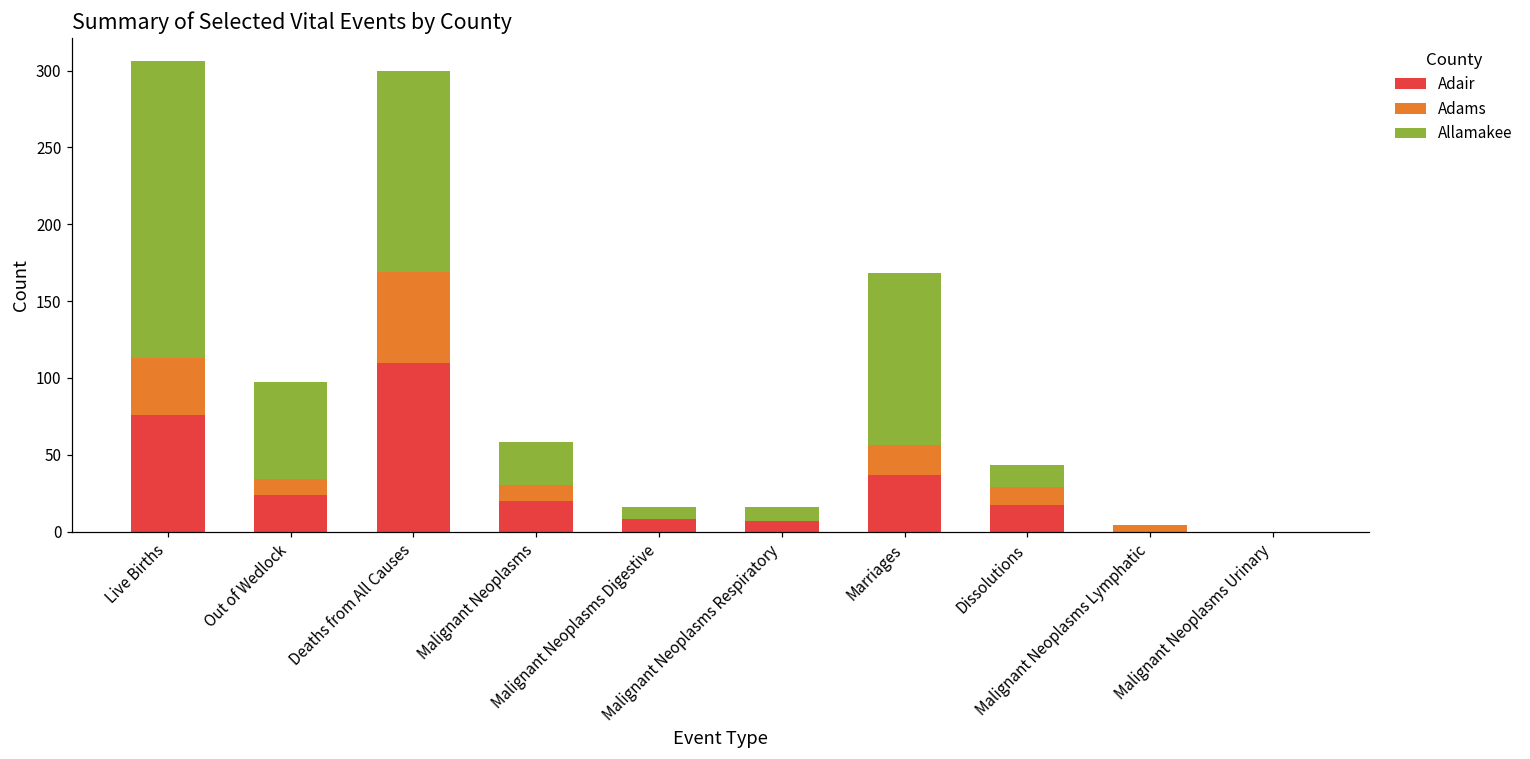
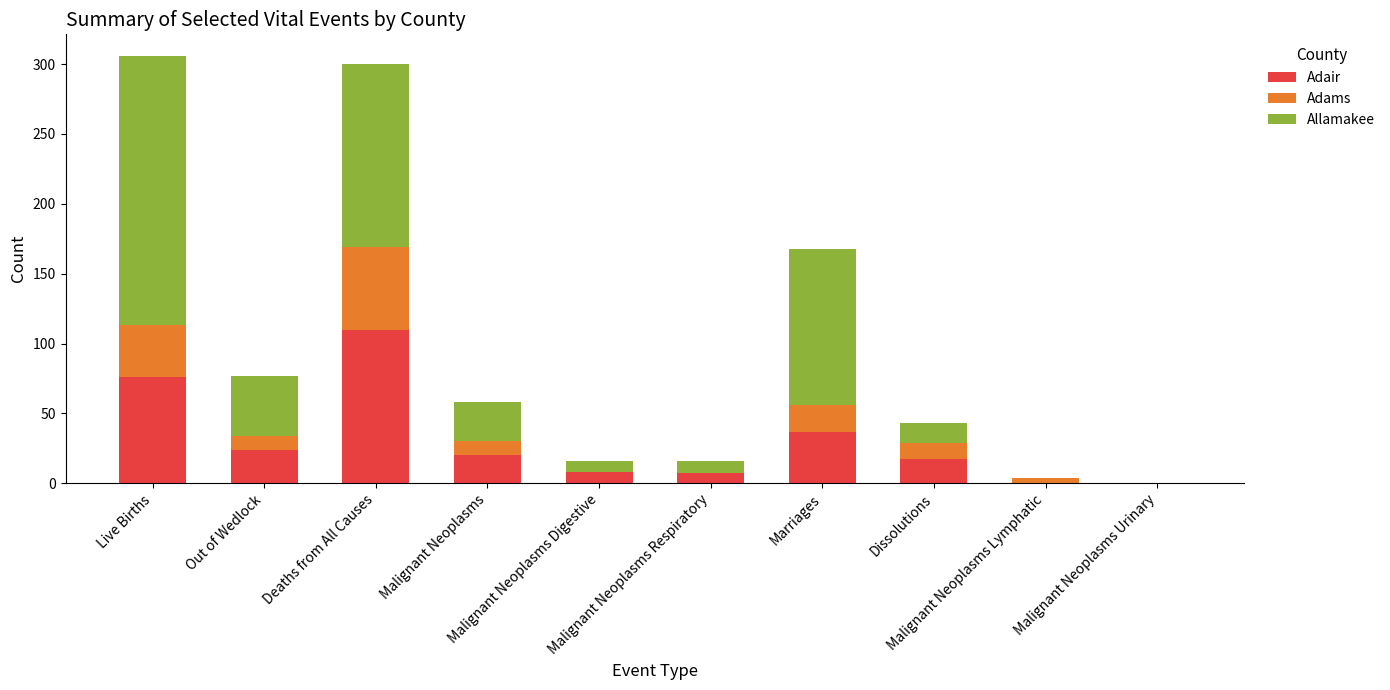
Allamakee, Out of Wedlock: 63 -> 43
